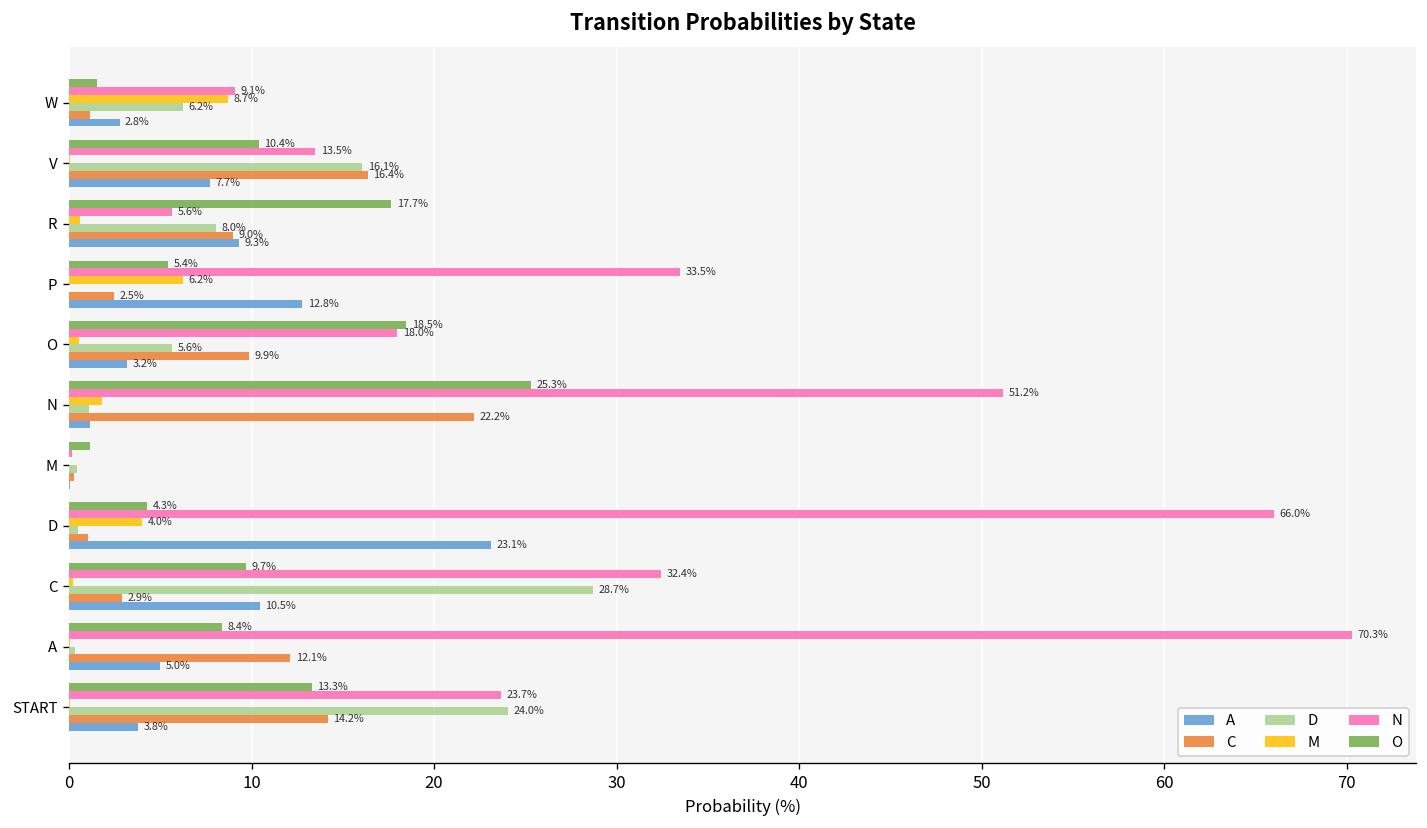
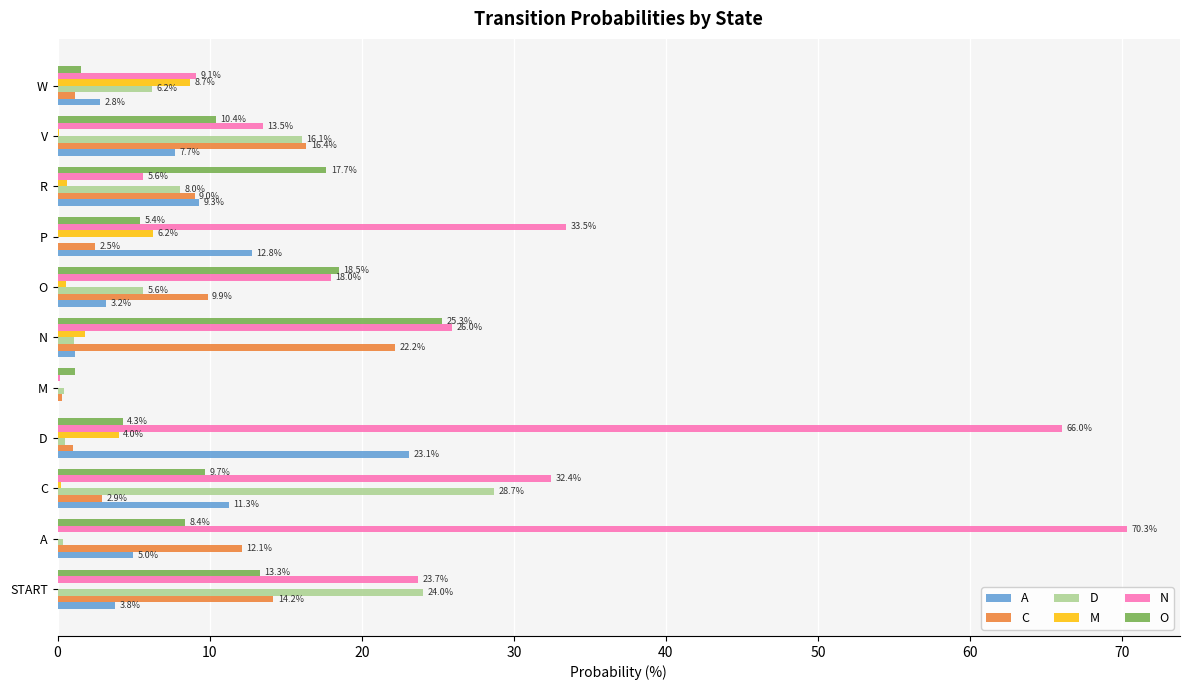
N, N: 51.2% -> 26.0%
A, C: 10.5% -> 11.3%
